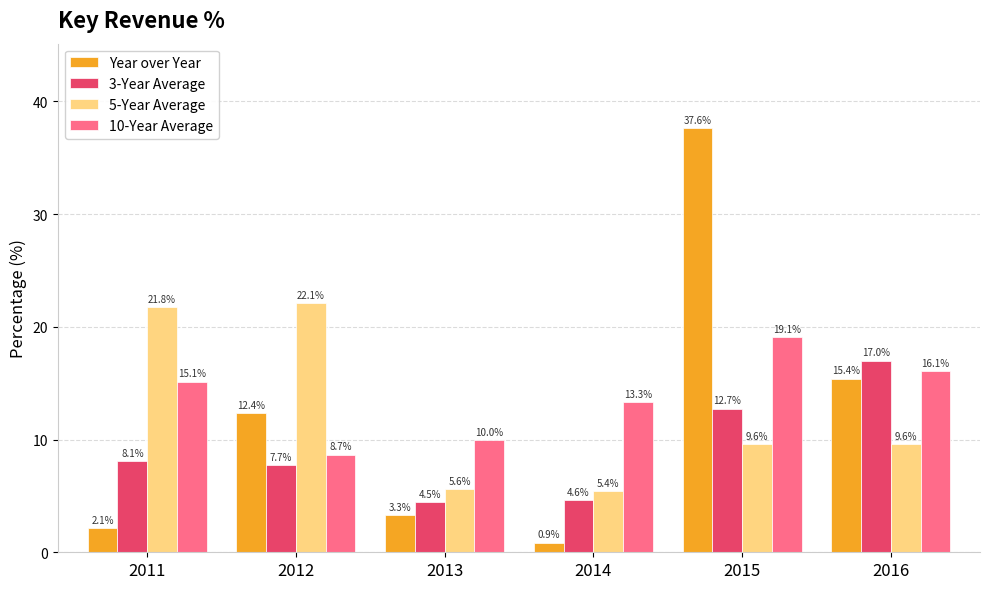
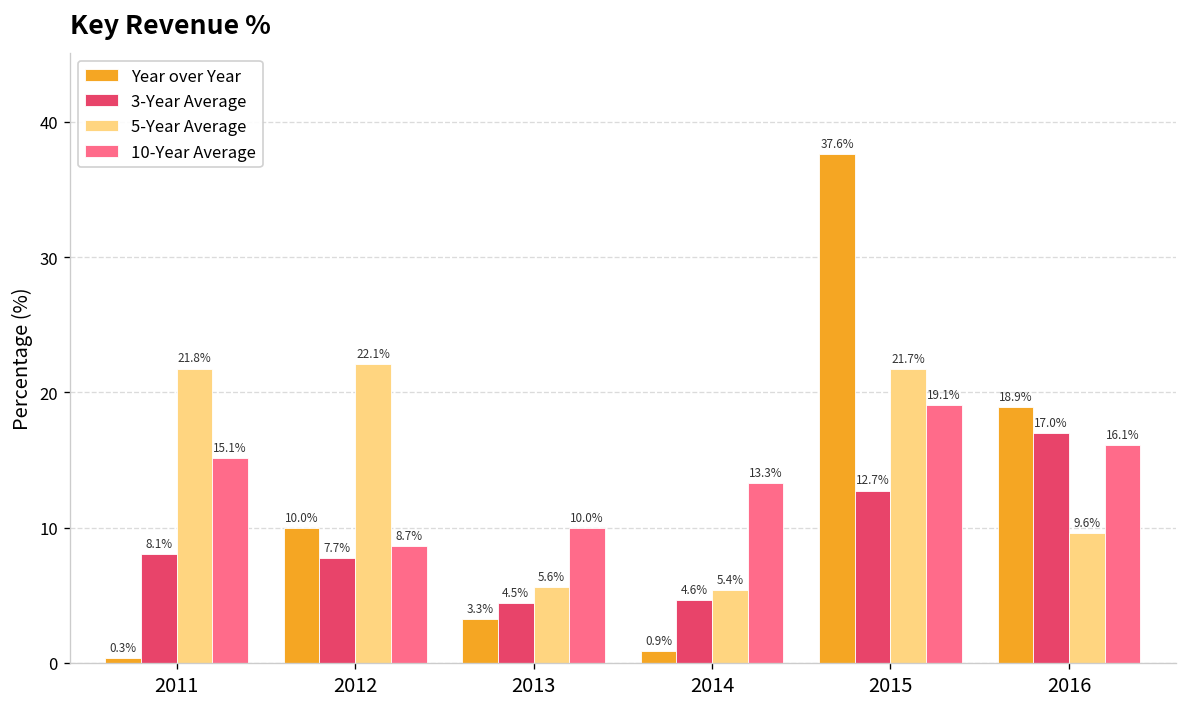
Year over Year, 2011: 2.1% -> 0.3%
Year over Year, 2012: 12.4% -> 10.0%
5-Year Average, 2015: 9.6% -> 21.7%
Year over Year, 2016: 15.4% -> 18.9%
